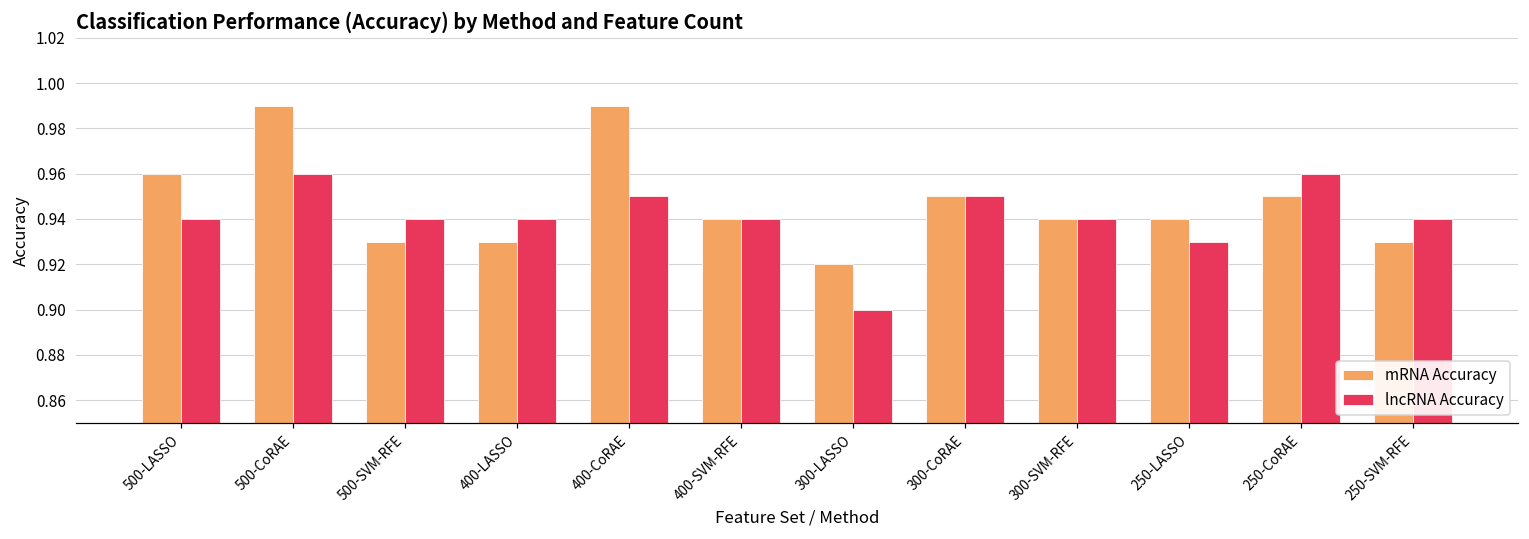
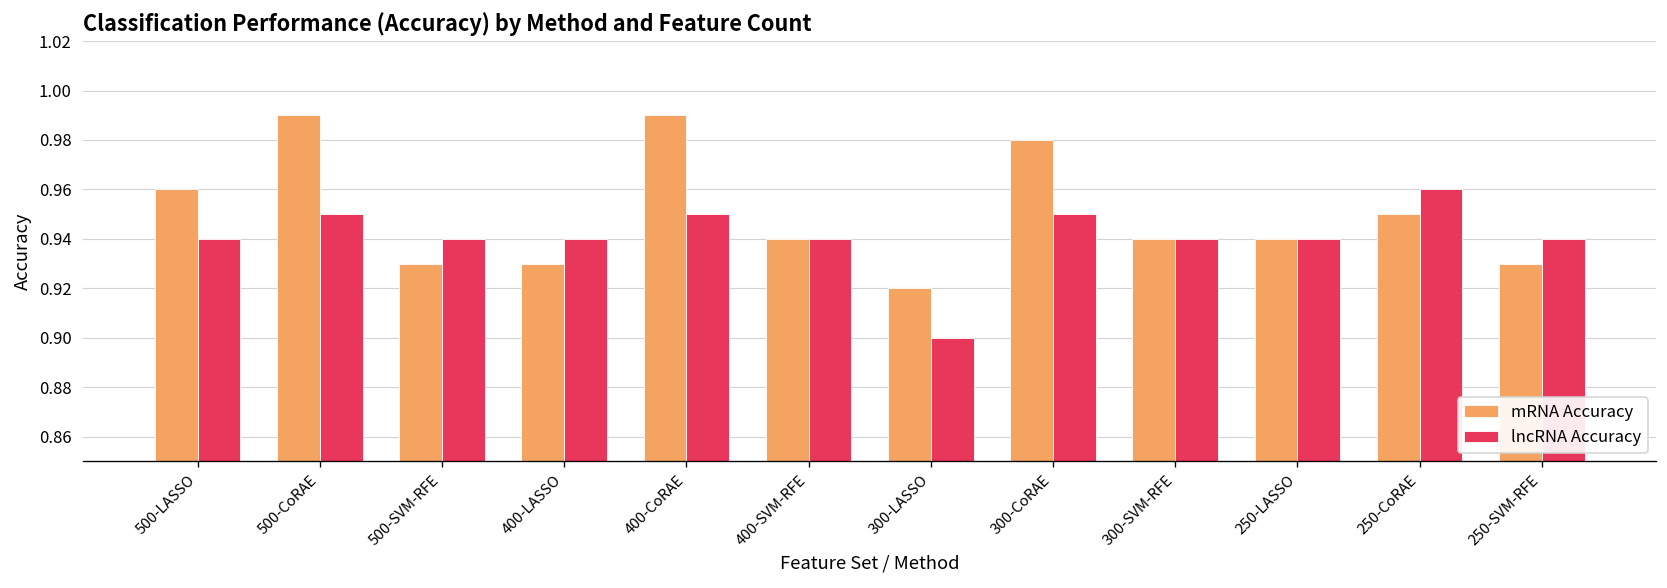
lncRNA Accuracy, 500-CoRAE: 0.96 -> 0.95
mRNA Accuracy, 300-CoRAE: 0.95 -> 0.98
lncRNA Accuracy, 250-LASSO: 0.93 -> 0.94
